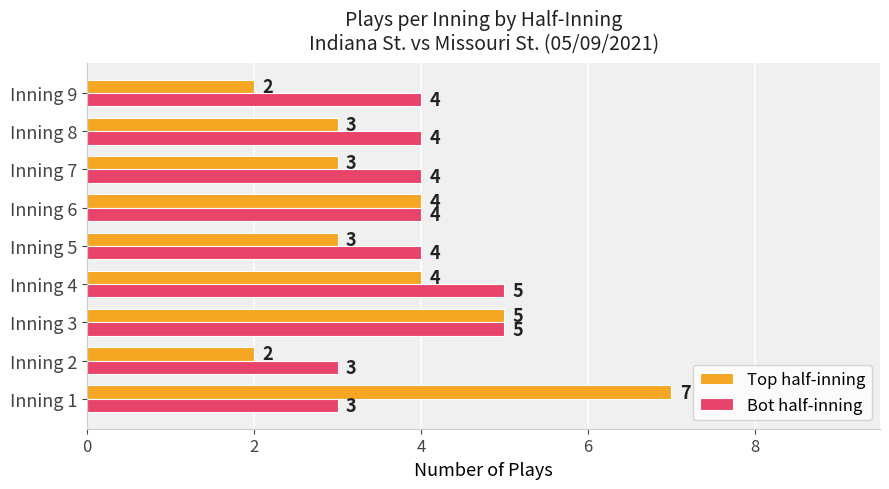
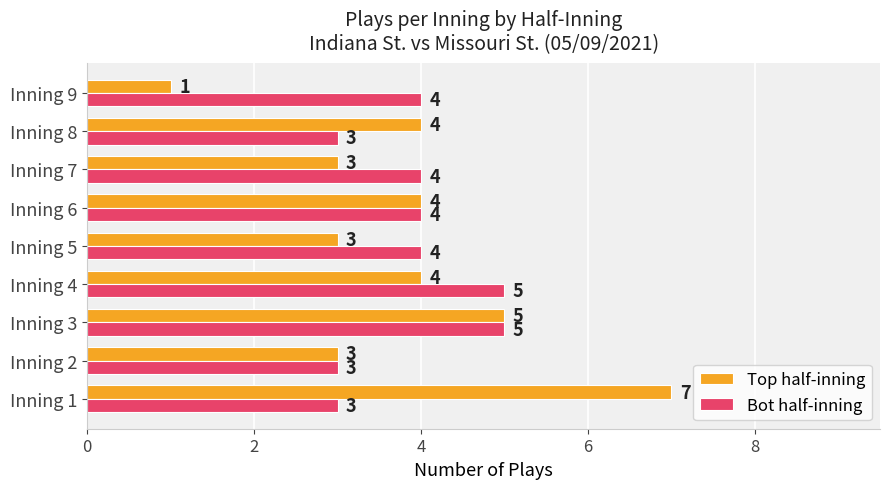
Top half-inning, Inning 9: 2 -> 1
Top half-inning, Inning 8: 3 -> 4
Bot half-inning, Inning 8: 4 -> 3
Top half-inning, Inning 2: 2 -> 3
